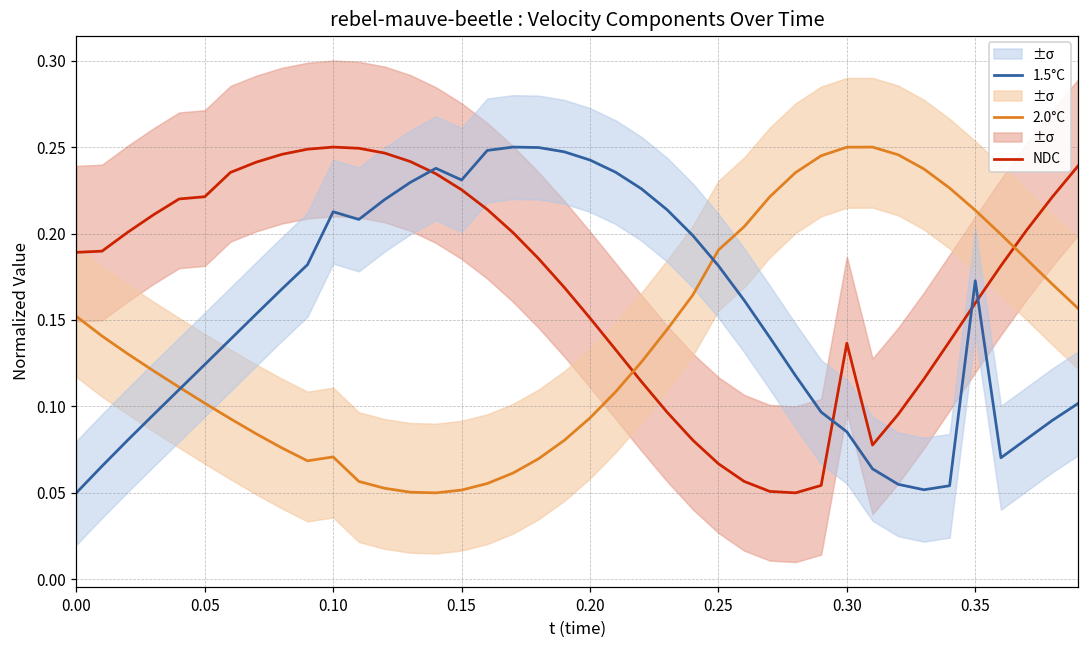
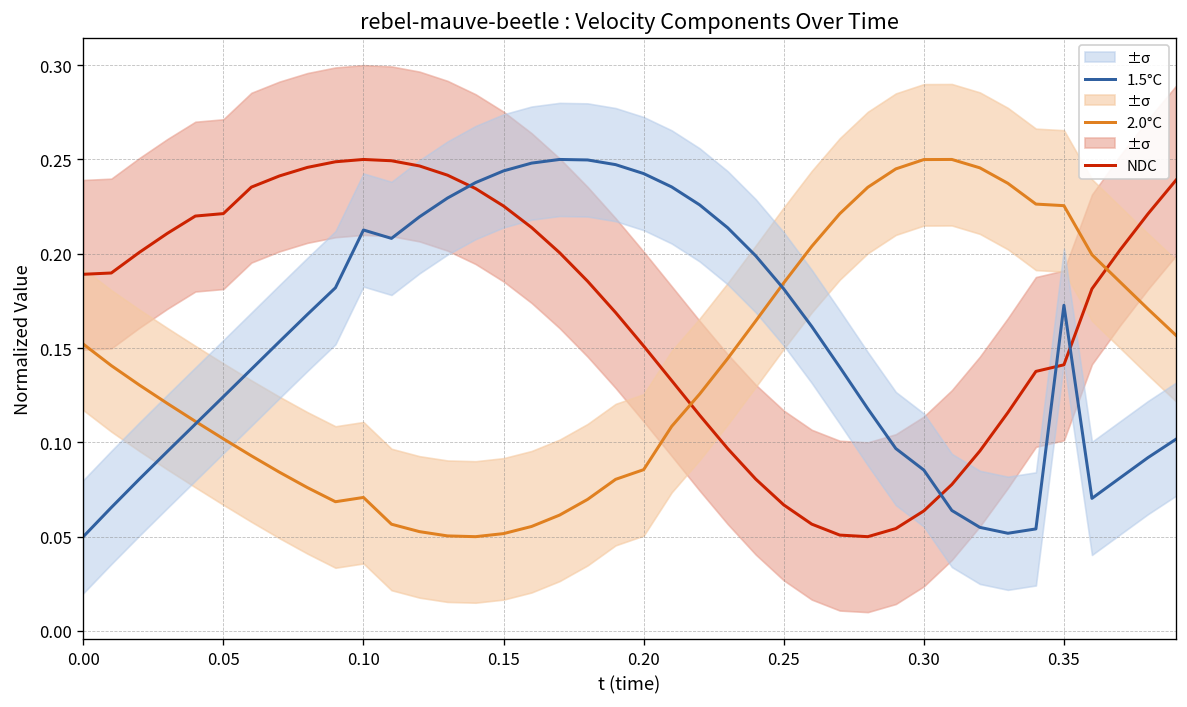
1.5°C, 0.15: 0.231 -> 0.244
2.0°C, 0.20: 0.093 -> 0.086
2.0°C, 0.25: 0.190 -> 0.185
NDC, 0.30: 0.137 -> 0.064
NDC, 0.35: 0.160 -> 0.141
2.0°C, 0.35: 0.213 -> 0.226
